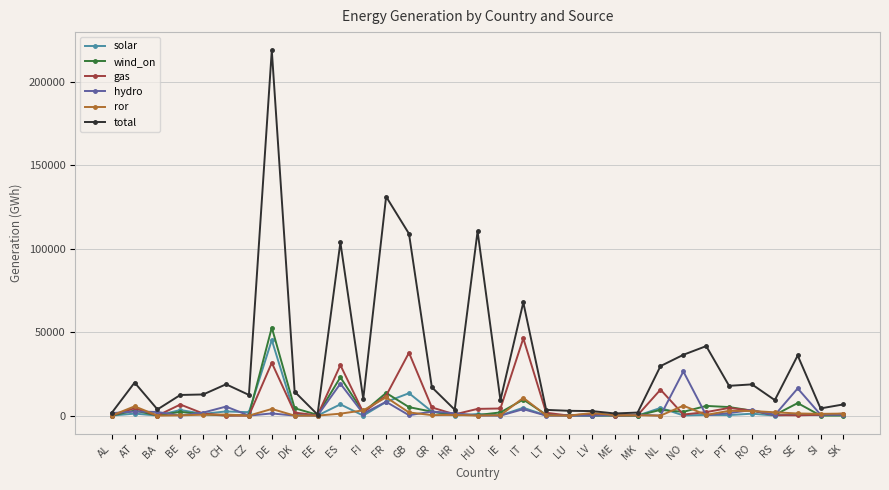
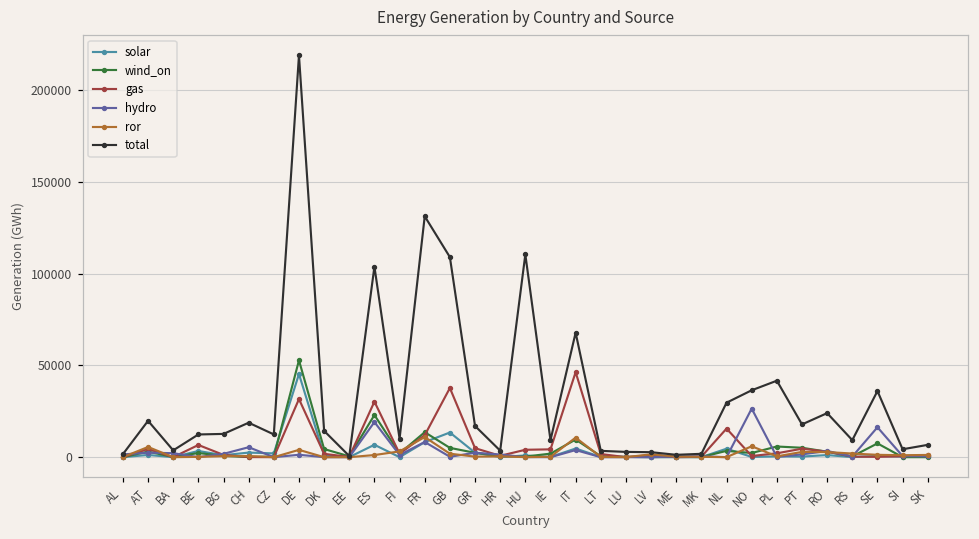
total, RO: 19000 -> 24000
